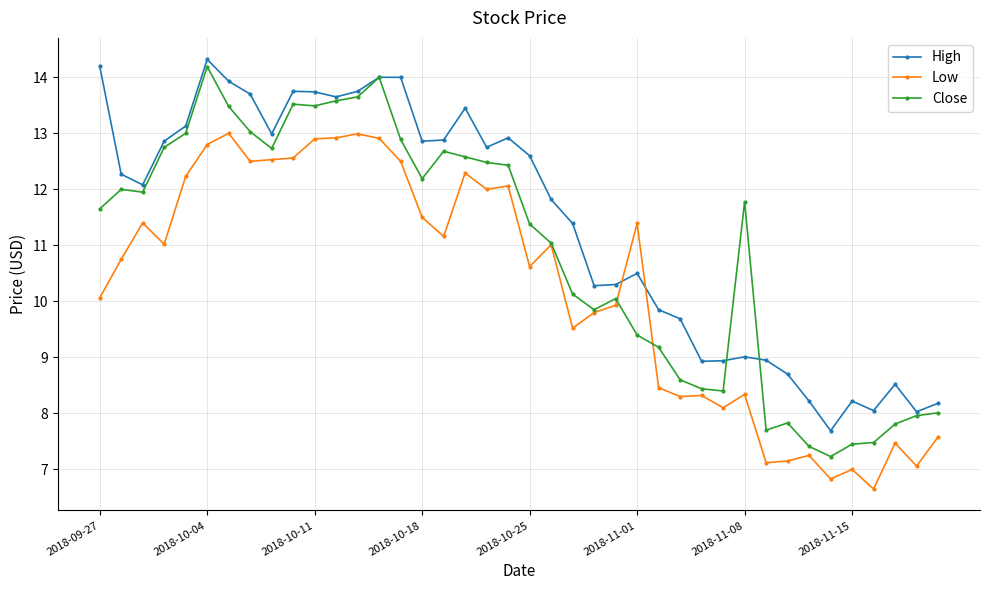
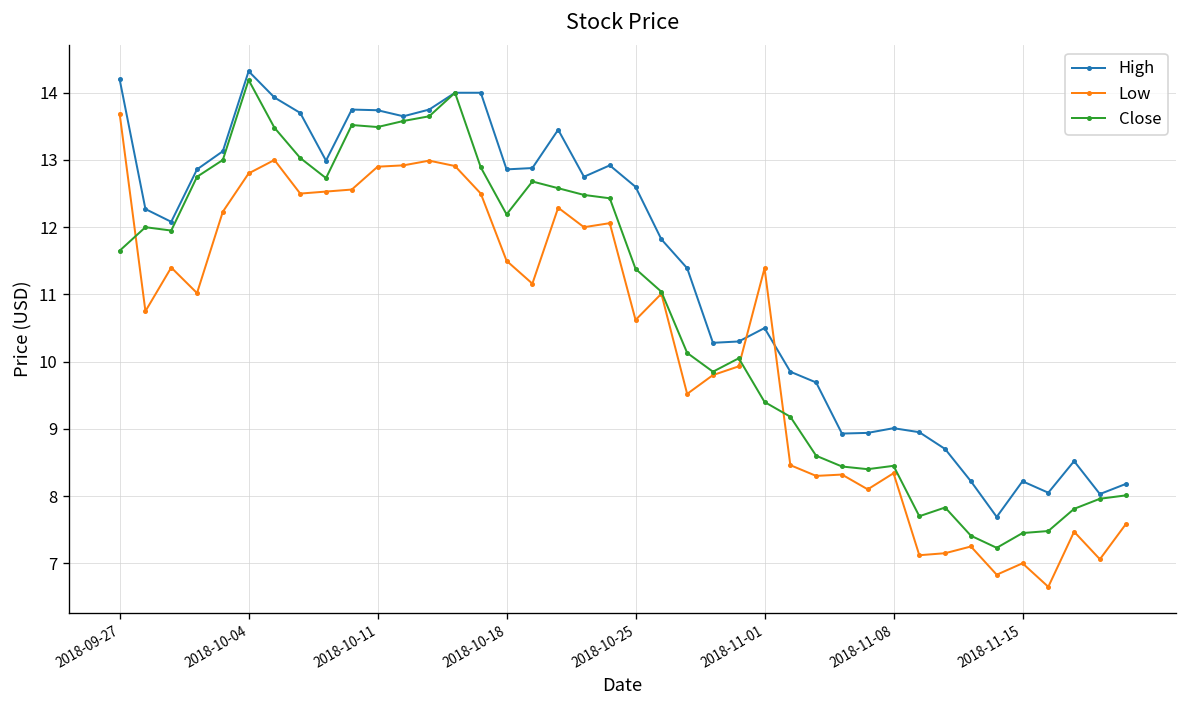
Low, 2018-09-27: 10.1 -> 13.7
Close, 2018-11-08: 11.8 -> 8.5
